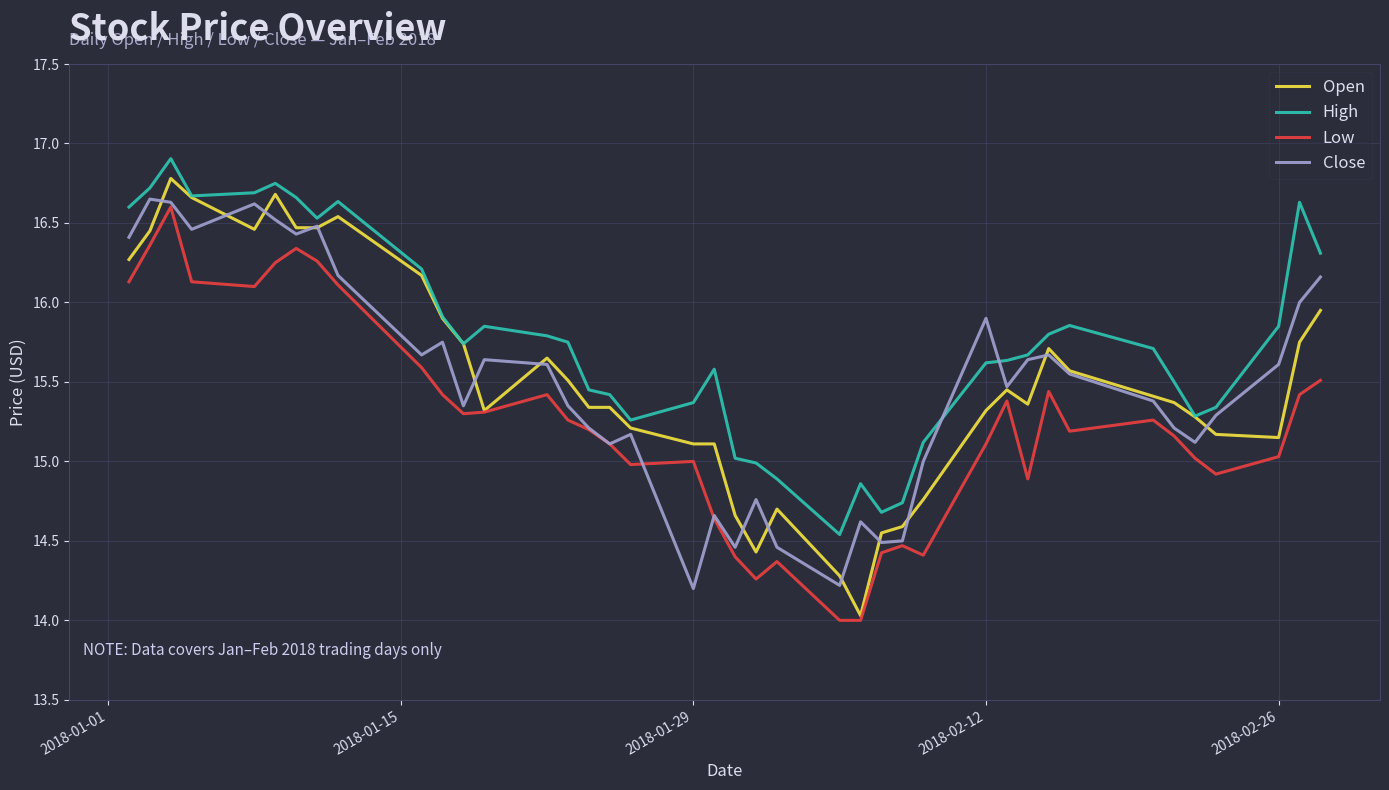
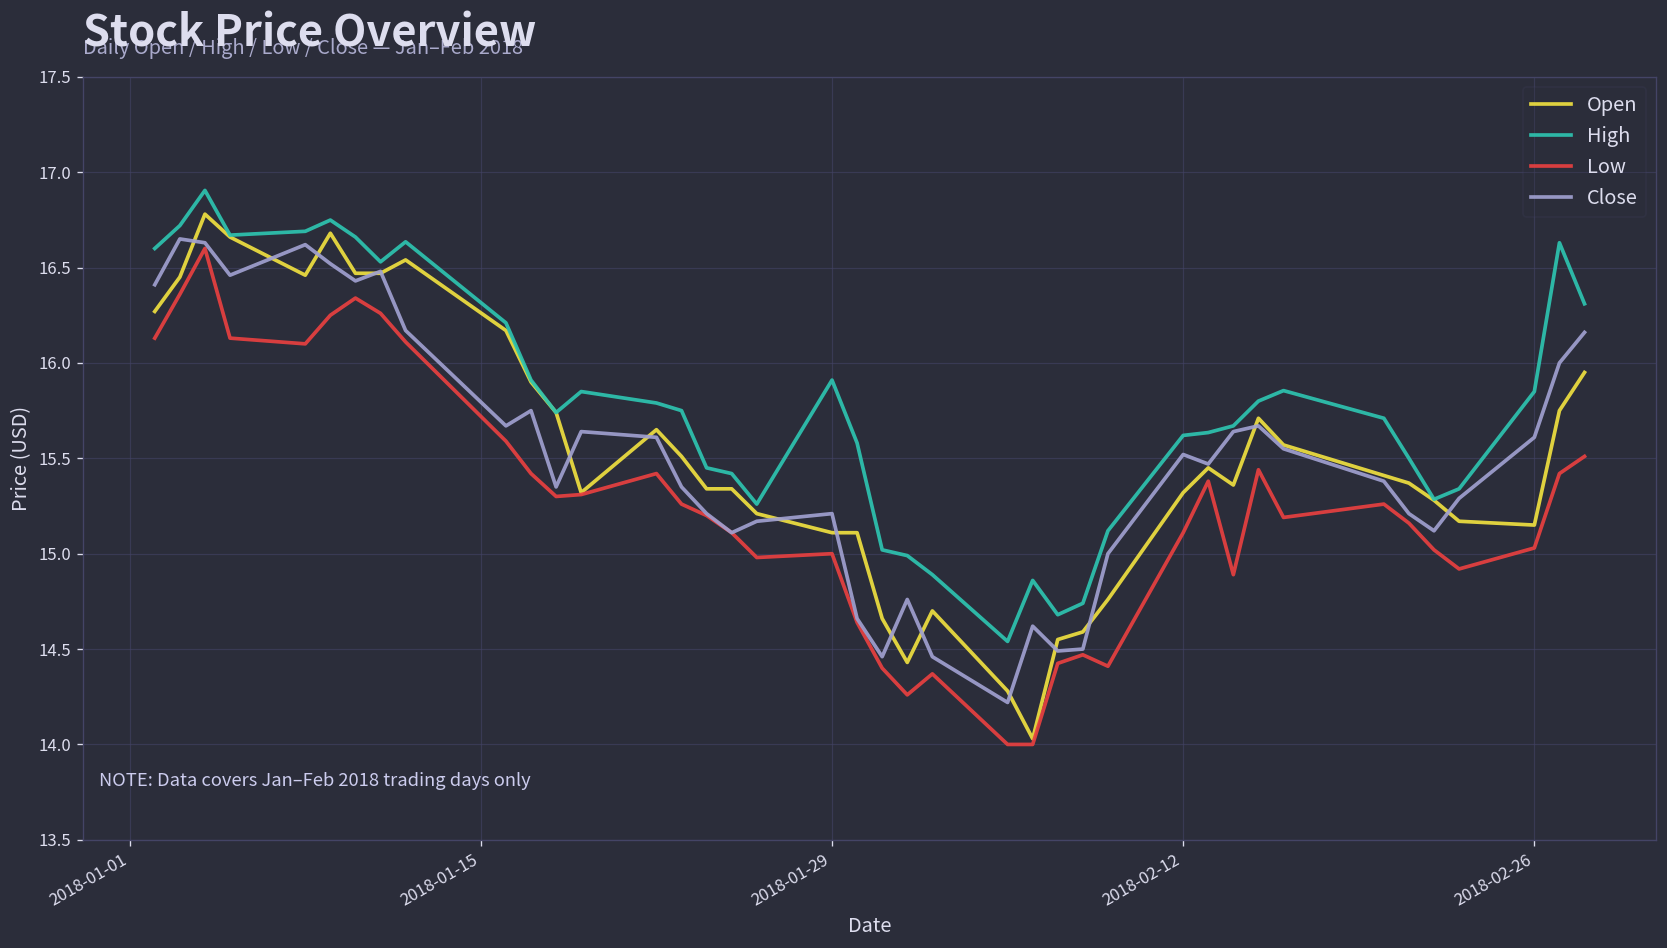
High, 2018-01-29: 15.37 -> 15.91
Close, 2018-01-29: 14.20 -> 15.21
Close, 2018-02-12: 15.90 -> 15.52
